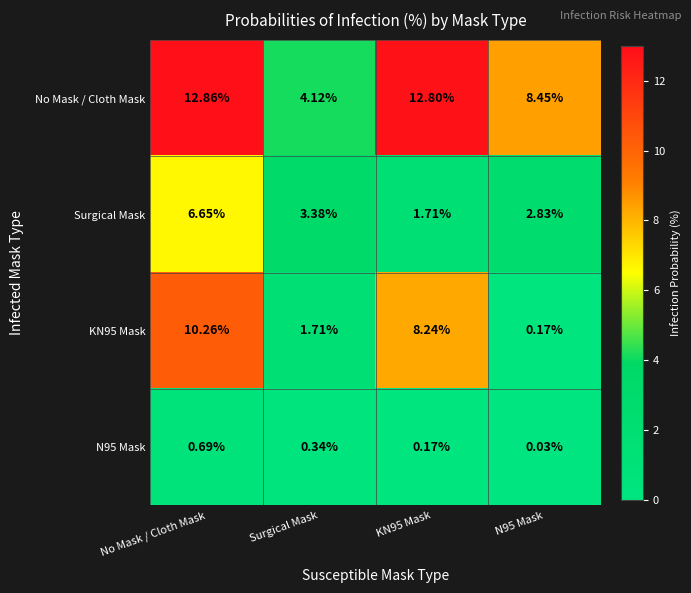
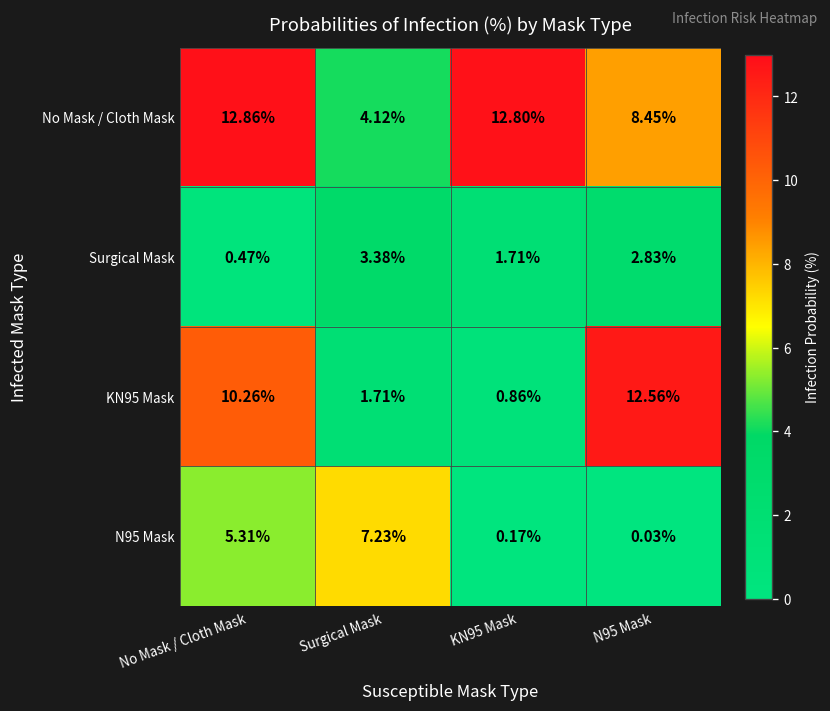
Surgical Mask, No Mask / Cloth Mask: 6.65% -> 0.47%
KN95 Mask, KN95 Mask: 8.24% -> 0.86%
KN95 Mask, N95 Mask: 0.17% -> 12.56%
N95 Mask, No Mask / Cloth Mask: 0.69% -> 5.31%
N95 Mask, Surgical Mask: 0.34% -> 7.23%
